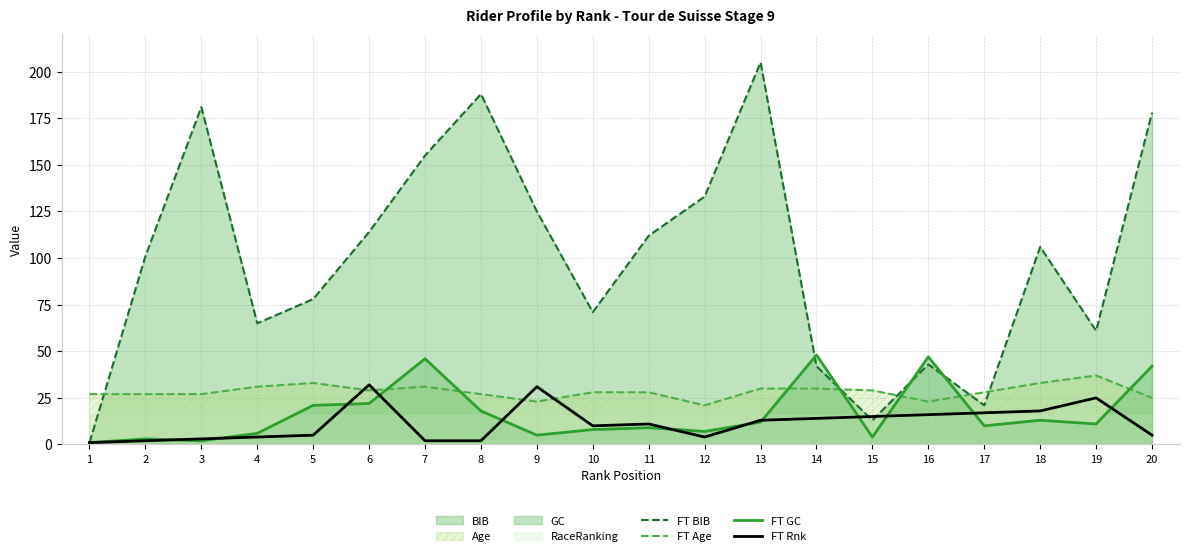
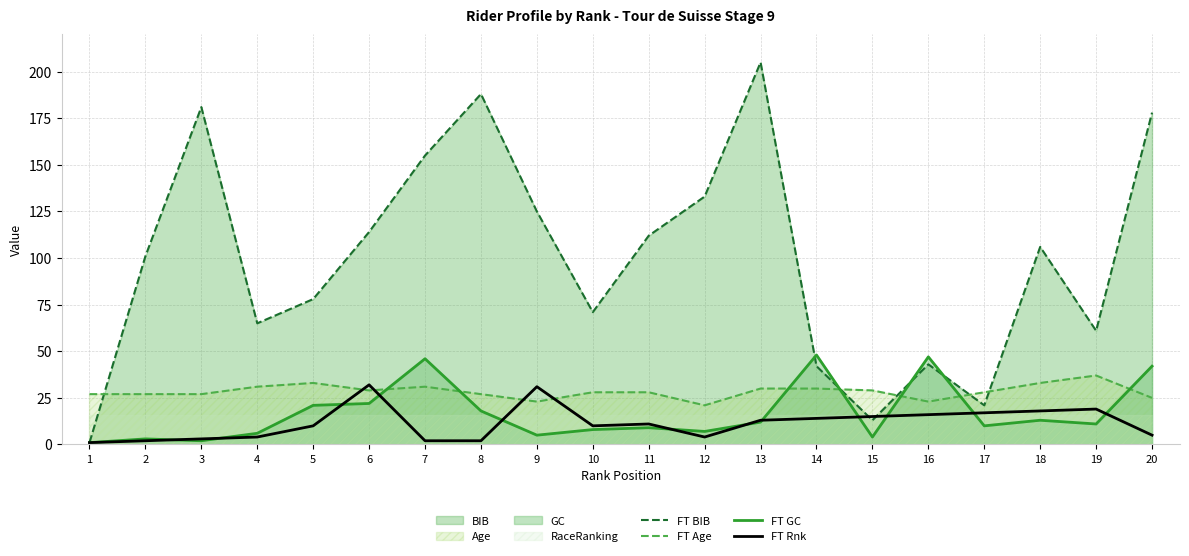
FT Rnk, 5: 5 -> 10
FT Rnk, 19: 25 -> 19
